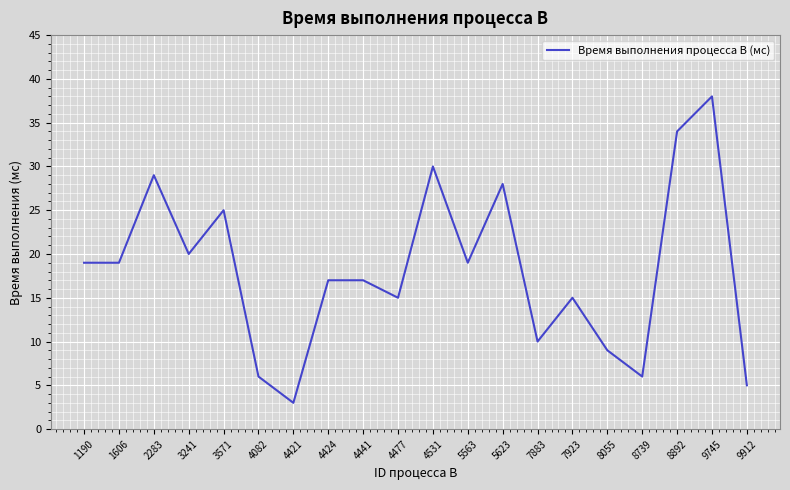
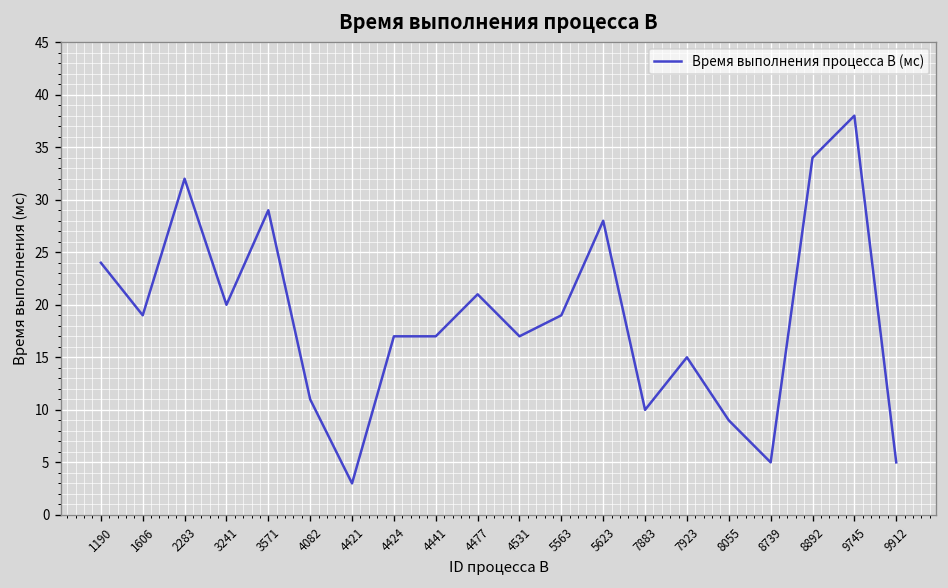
1190: 19 -> 24
2283: 29 -> 32
3571: 25 -> 29
4082: 6 -> 11
4477: 15 -> 21
4531: 30 -> 17
8739: 6 -> 5
